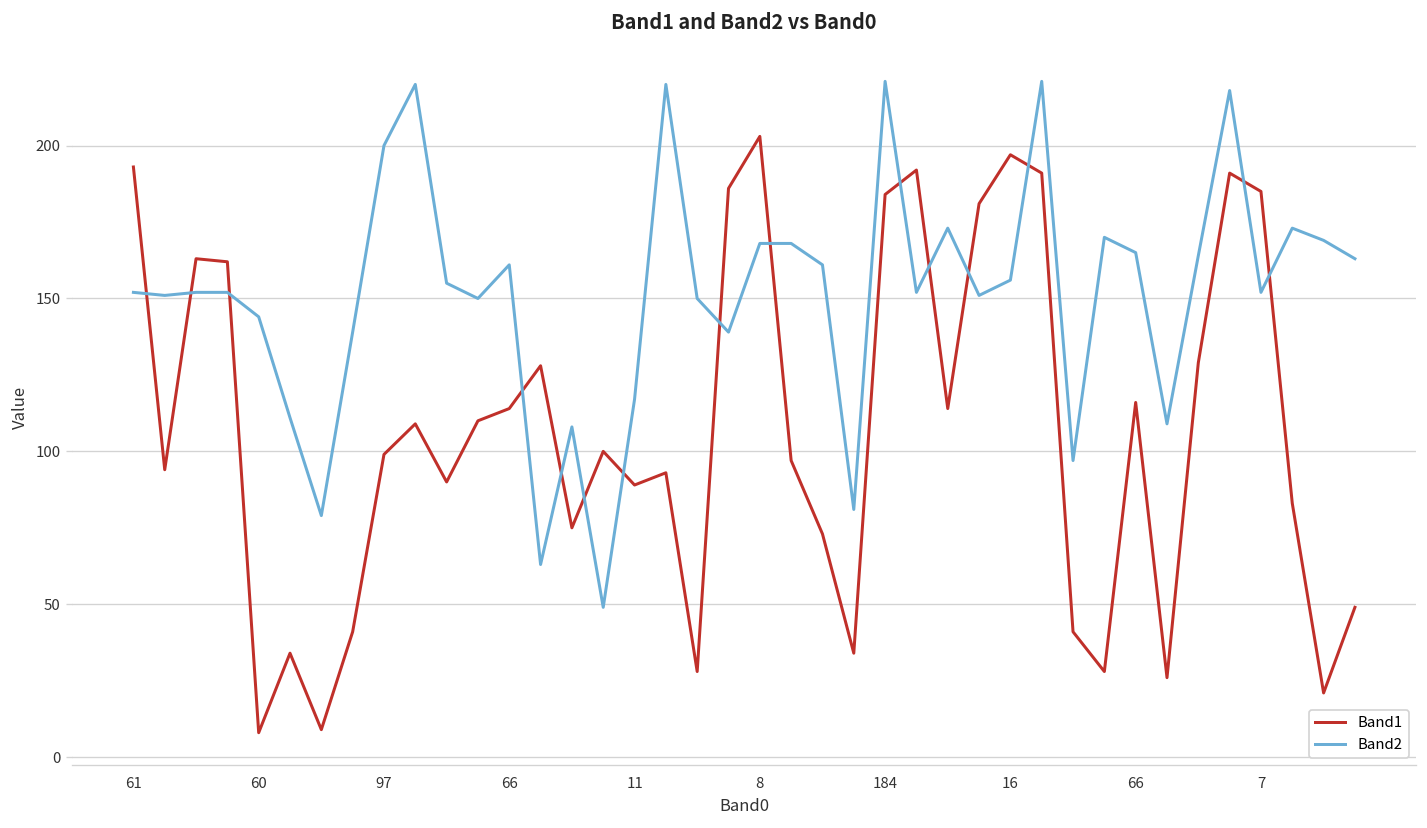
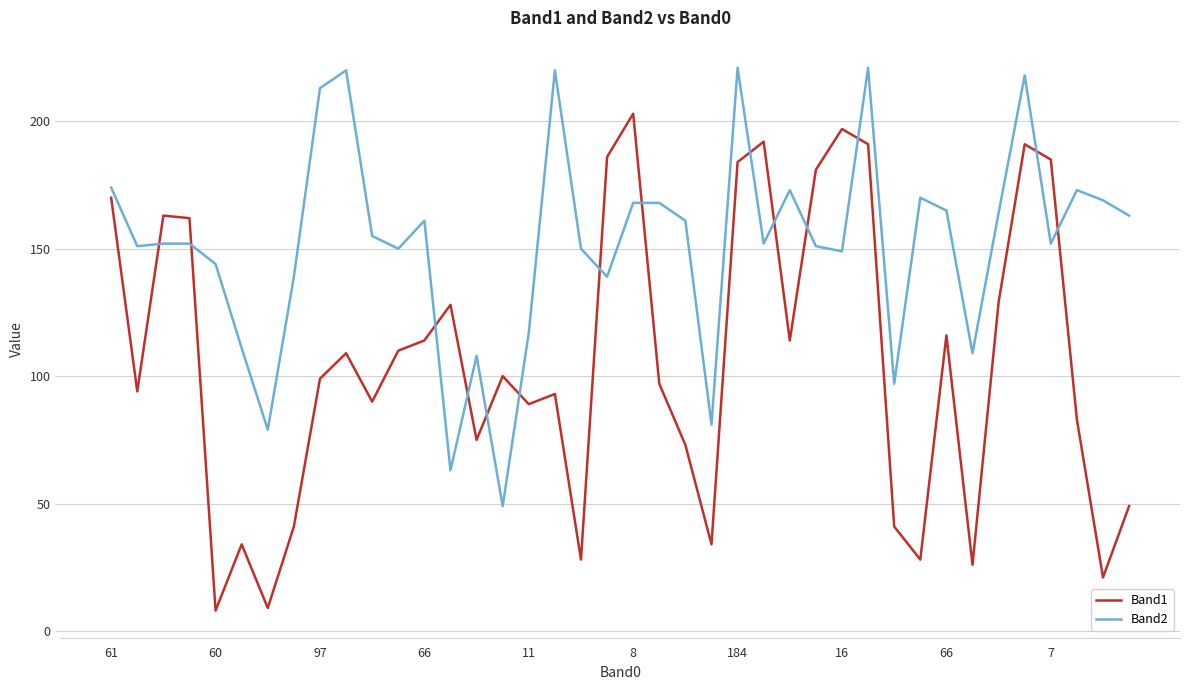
Band1, 61: 193 -> 170
Band2, 61: 152 -> 174
Band2, 97: 200 -> 213
Band2, 16: 156 -> 149
